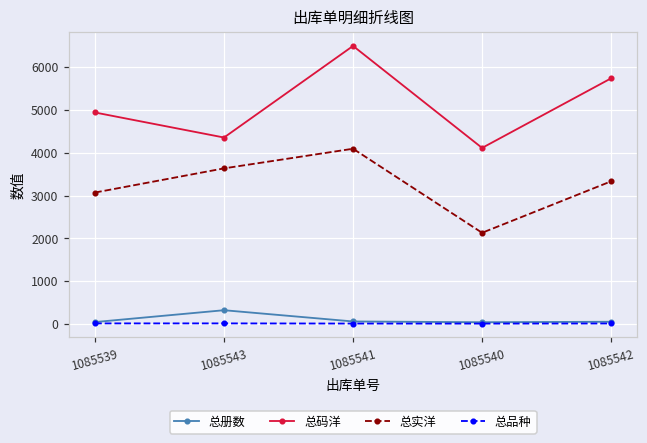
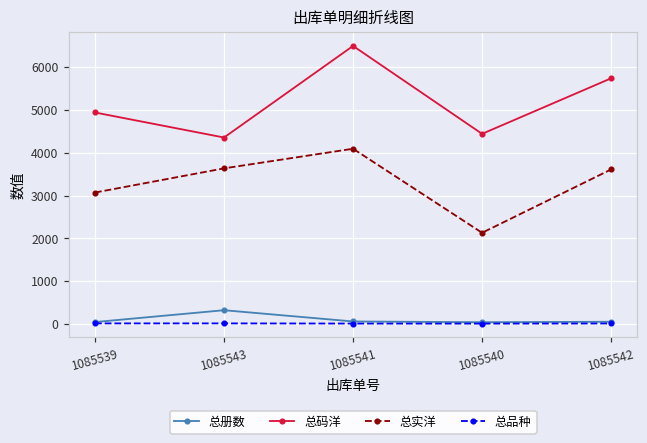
总码洋, 1085540: 4100 -> 4400
总实洋, 1085542: 3300 -> 3600
